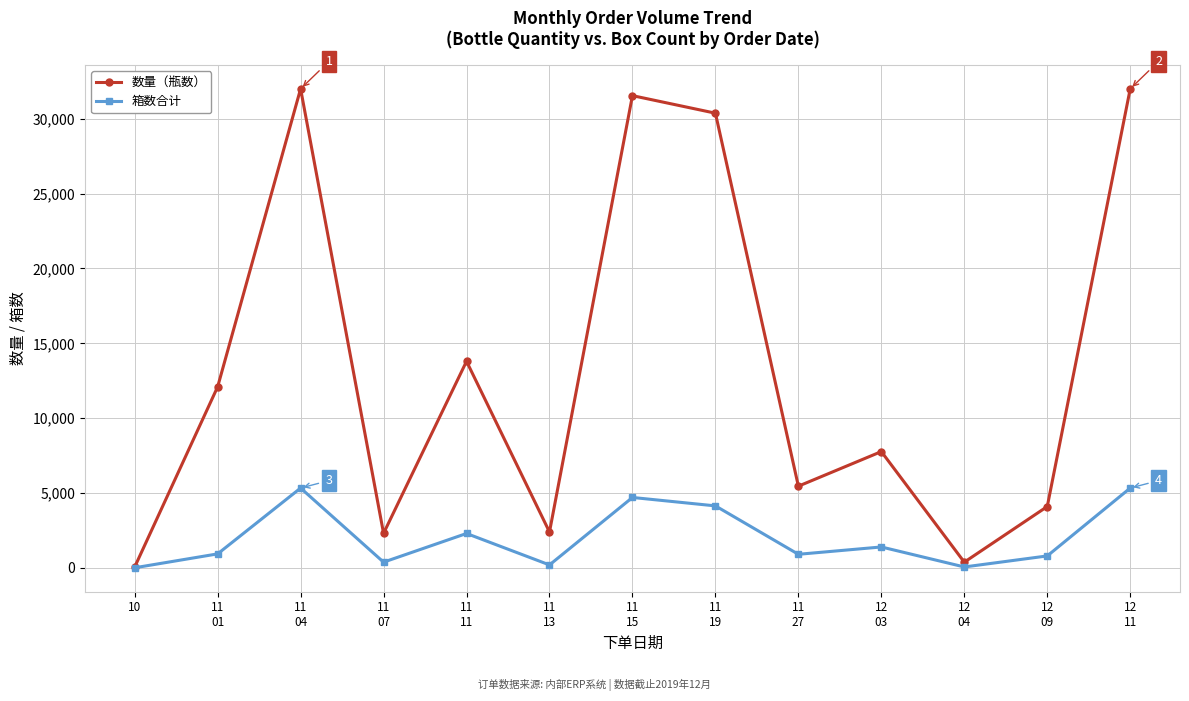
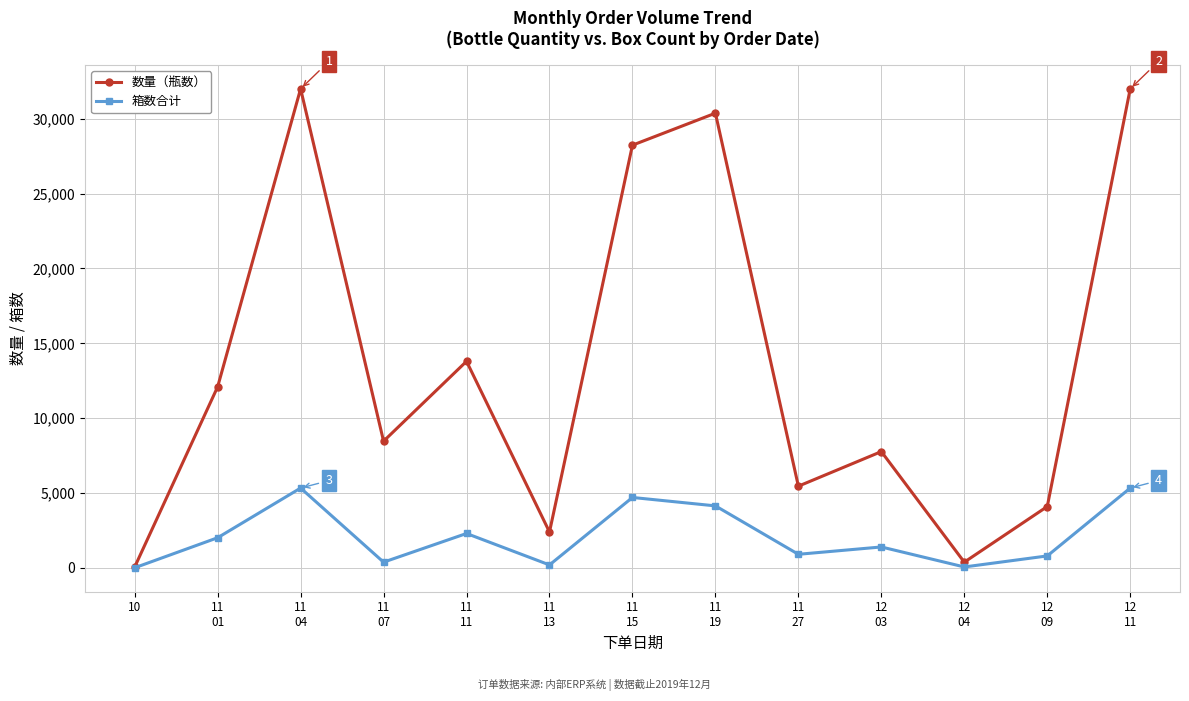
箱数合计, 11 01: 900 -> 2,000
数量（瓶数）, 11 07: 2,300 -> 8,500
数量（瓶数）, 11 15: 31,500 -> 28,200
